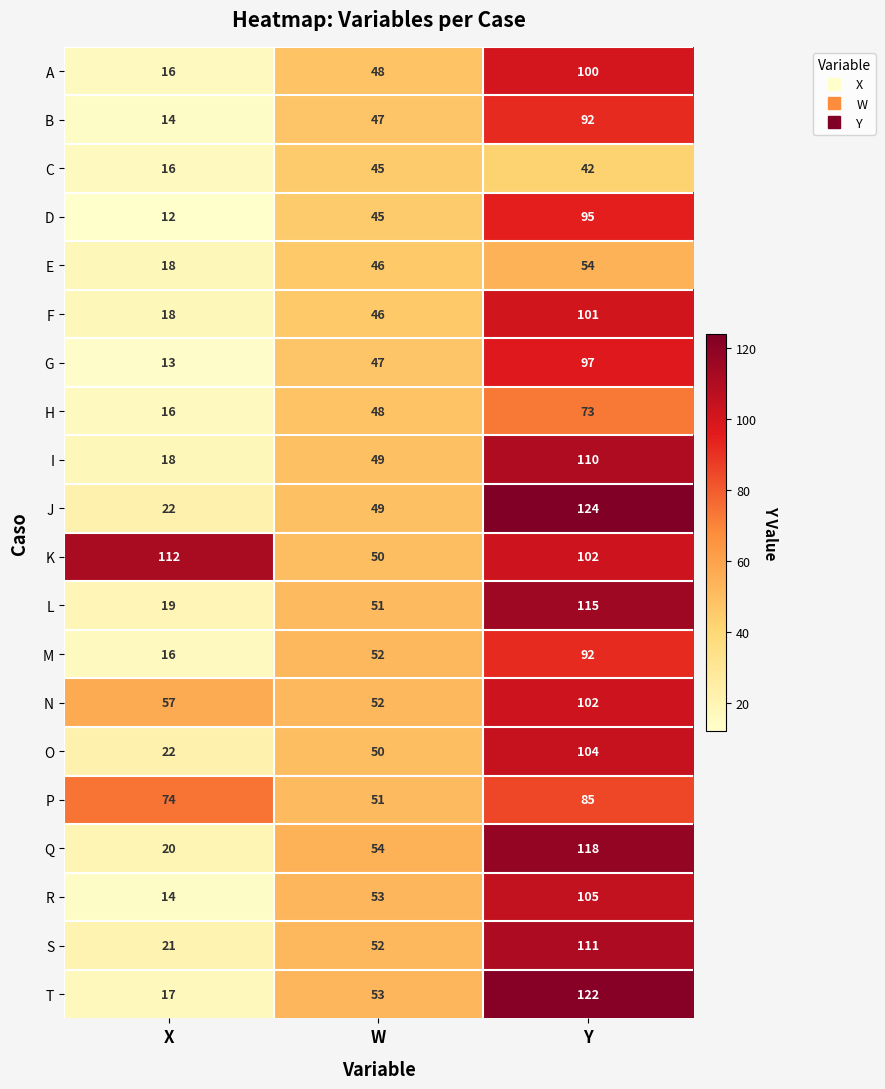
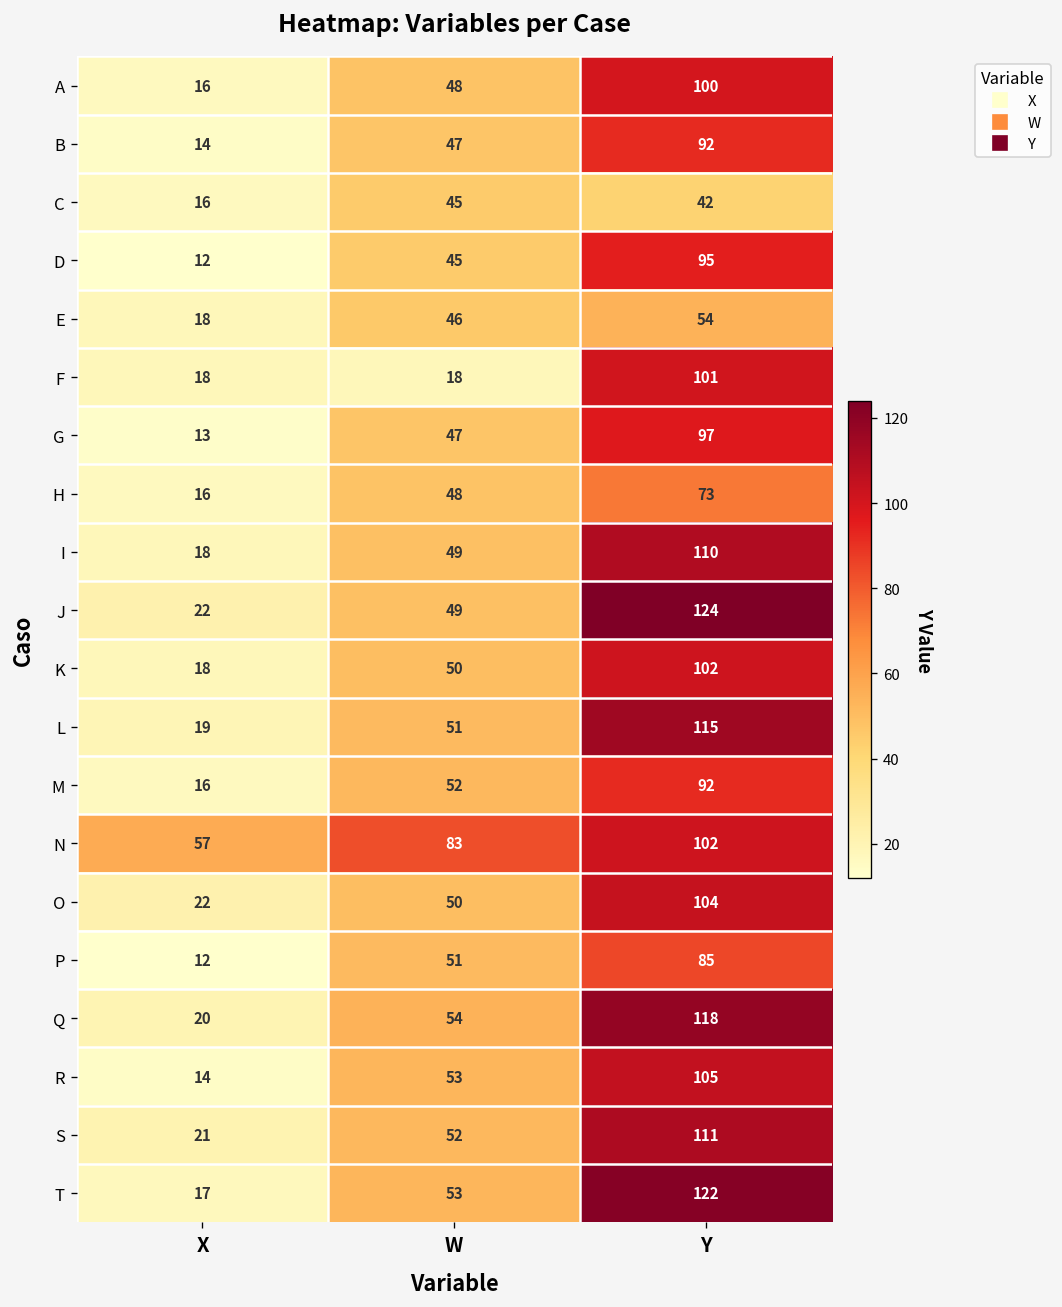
F, W: 46 -> 18
K, X: 112 -> 18
N, W: 52 -> 83
P, X: 74 -> 12
